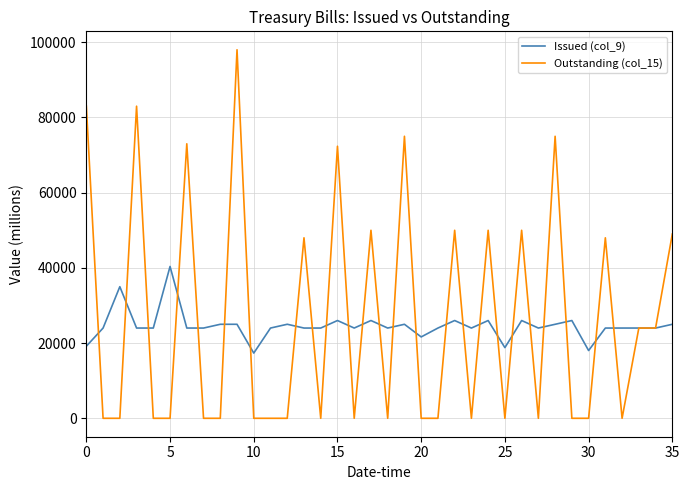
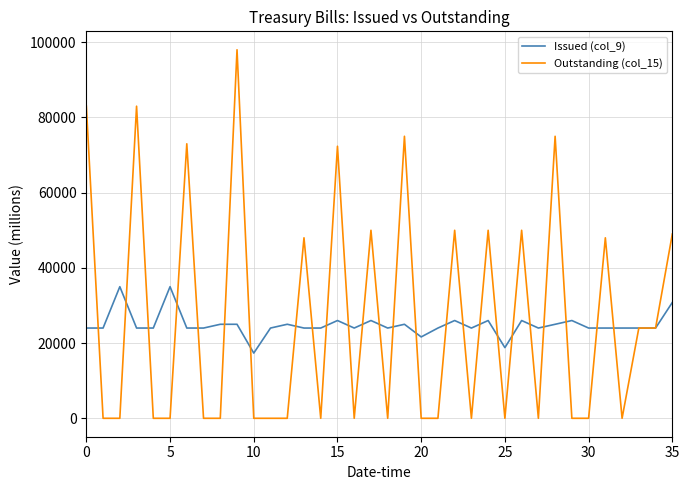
Issued (col_9), 0: 19000 -> 24000
Issued (col_9), 5: 40000 -> 35000
Issued (col_9), 30: 18000 -> 24000
Issued (col_9), 35: 25000 -> 31000
